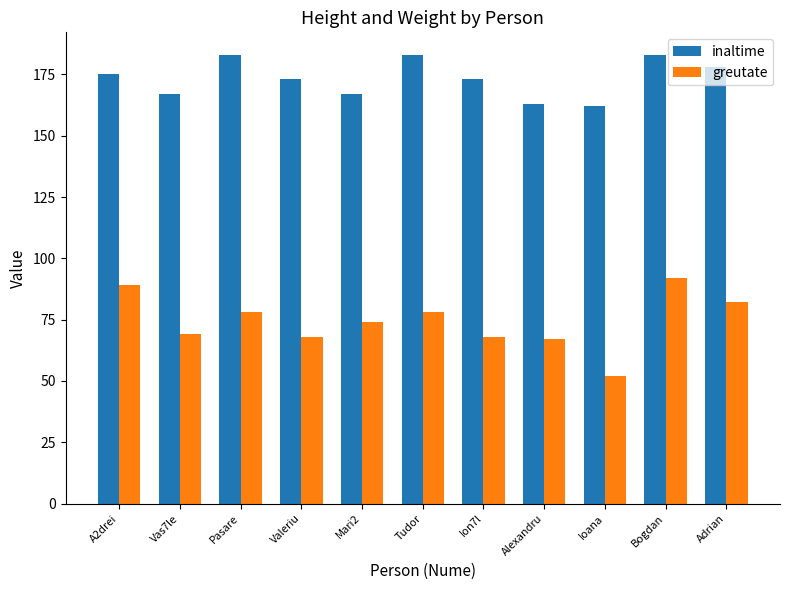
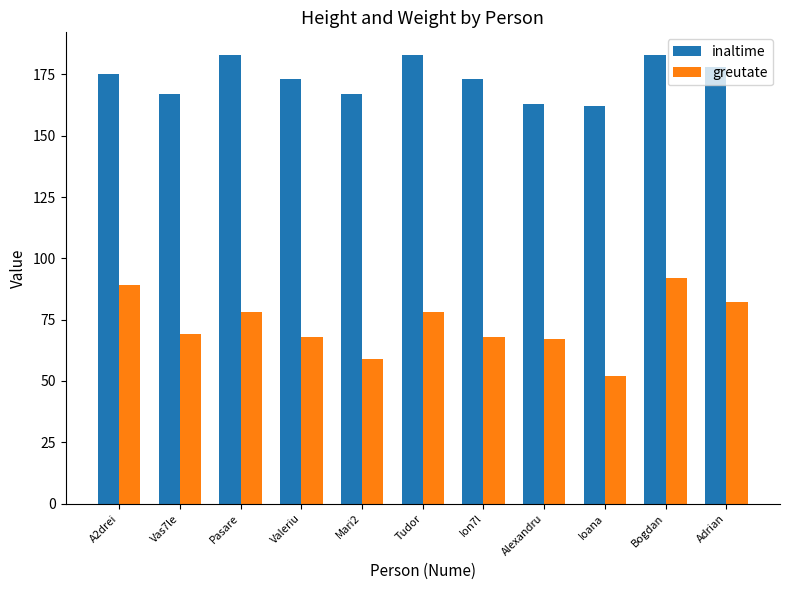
greutate, Mari2: 74 -> 59
